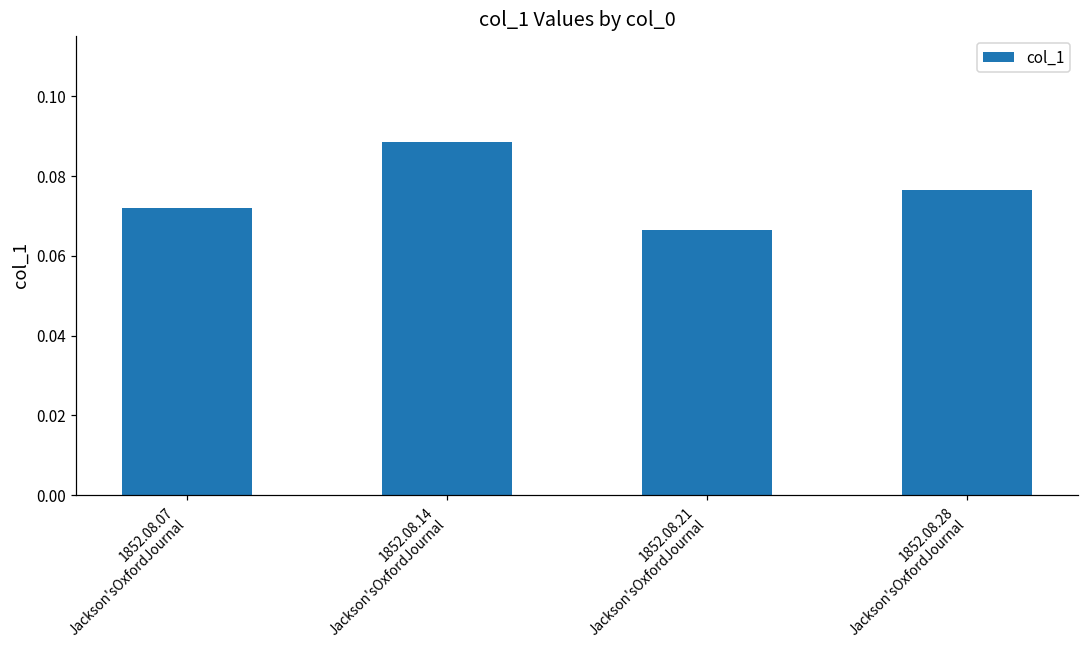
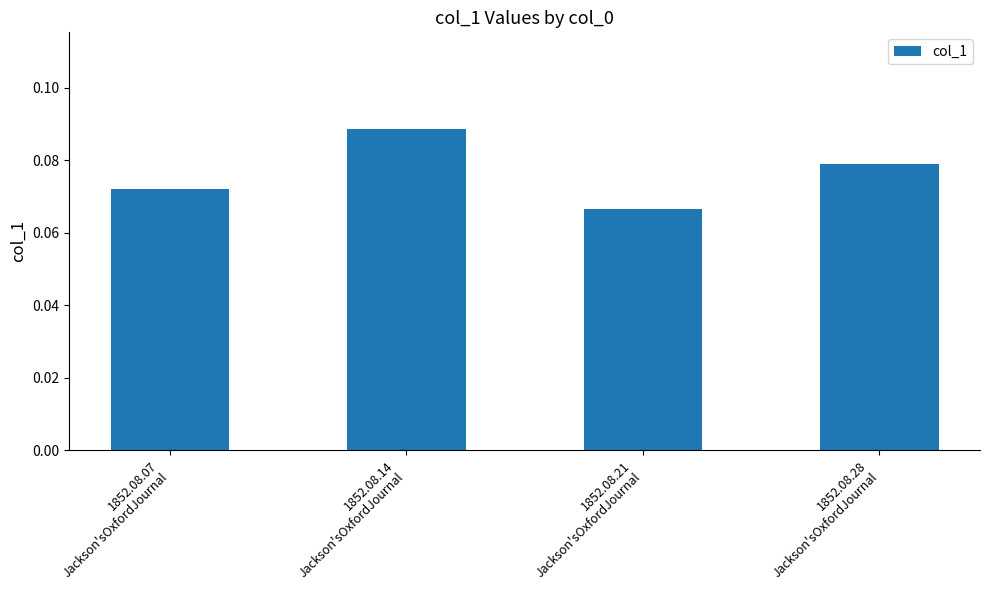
1852.08.28 Jackson'sOxfordJournal: 0.076 -> 0.079
